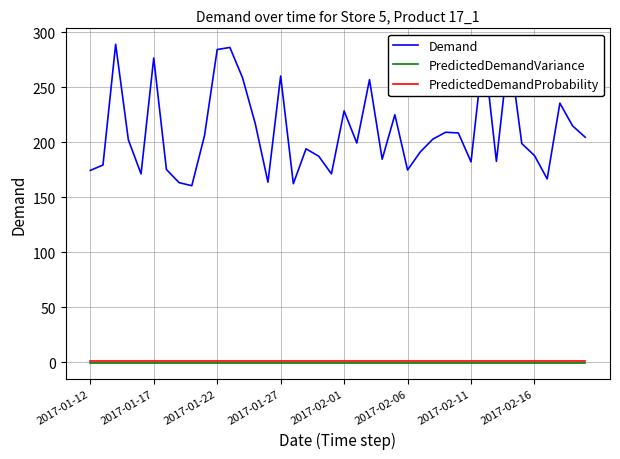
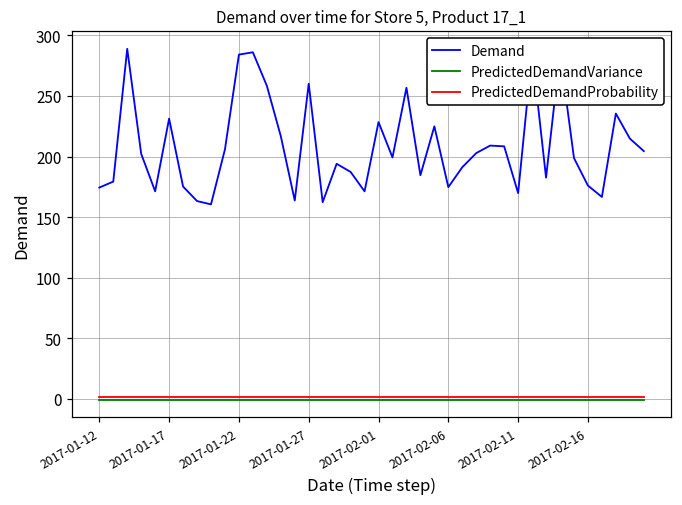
Demand, 2017-01-17: 276 -> 231
Demand, 2017-02-11: 182 -> 170
Demand, 2017-02-16: 188 -> 176
